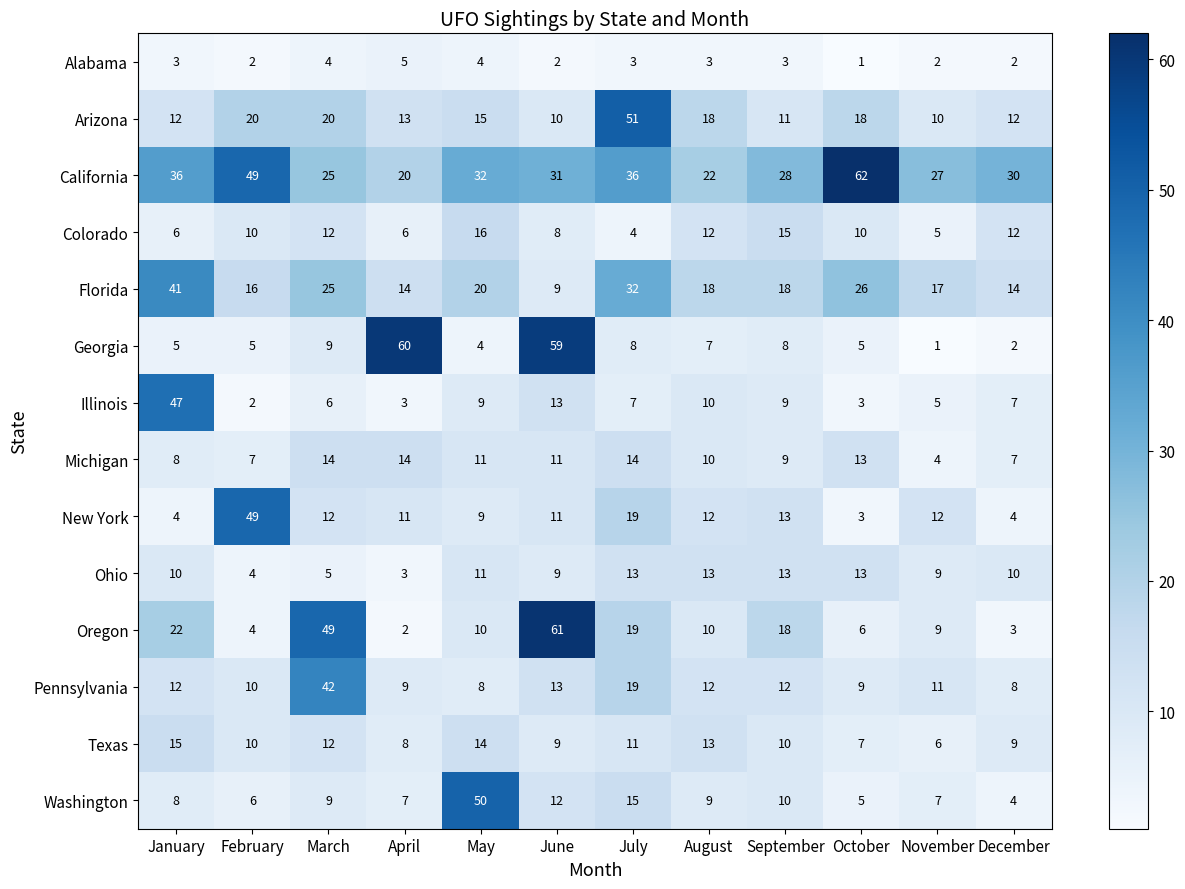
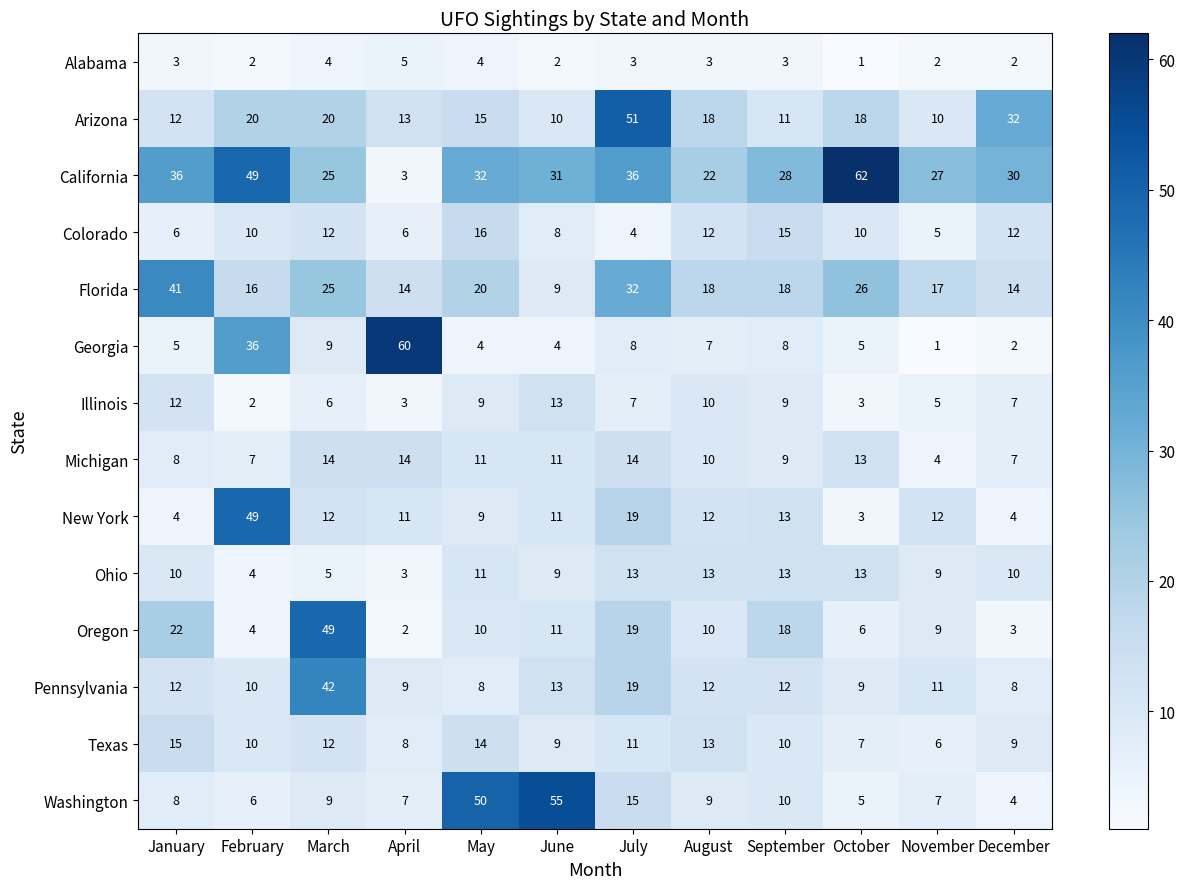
Arizona, December: 12 -> 32
California, April: 20 -> 3
Georgia, February: 5 -> 36
Georgia, June: 59 -> 4
Illinois, January: 47 -> 12
Oregon, June: 61 -> 11
Washington, June: 12 -> 55
